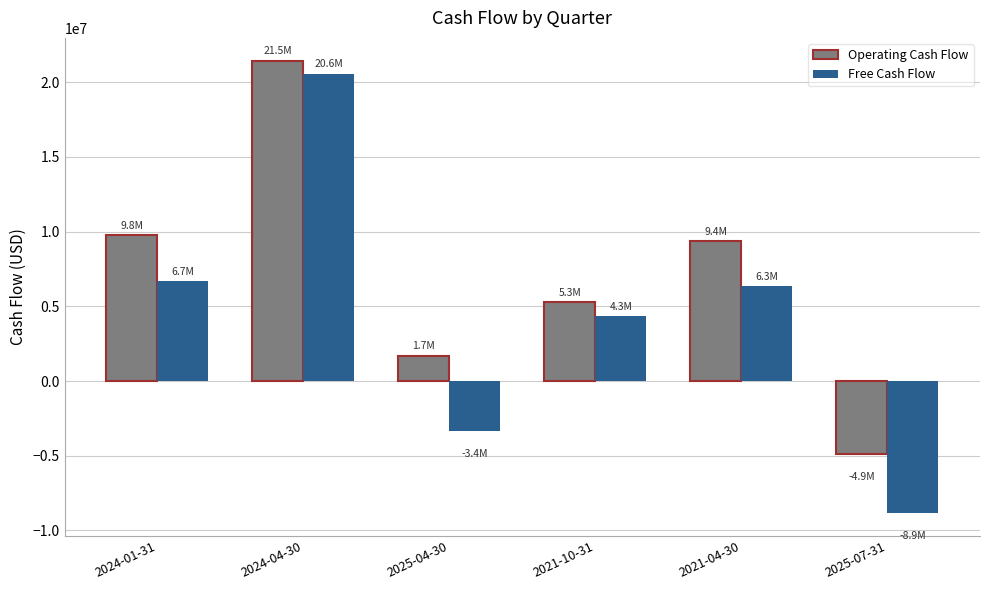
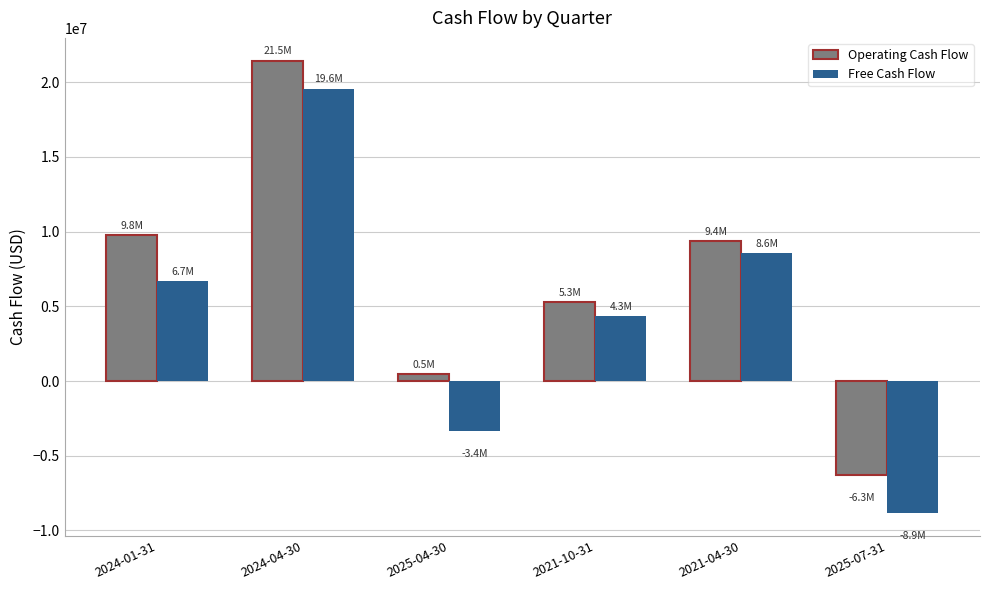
Free Cash Flow, 2024-04-30: 20.6M -> 19.6M
Operating Cash Flow, 2025-04-30: 1.7M -> 0.5M
Free Cash Flow, 2021-04-30: 6.3M -> 8.6M
Operating Cash Flow, 2025-07-31: -4.9M -> -6.3M
